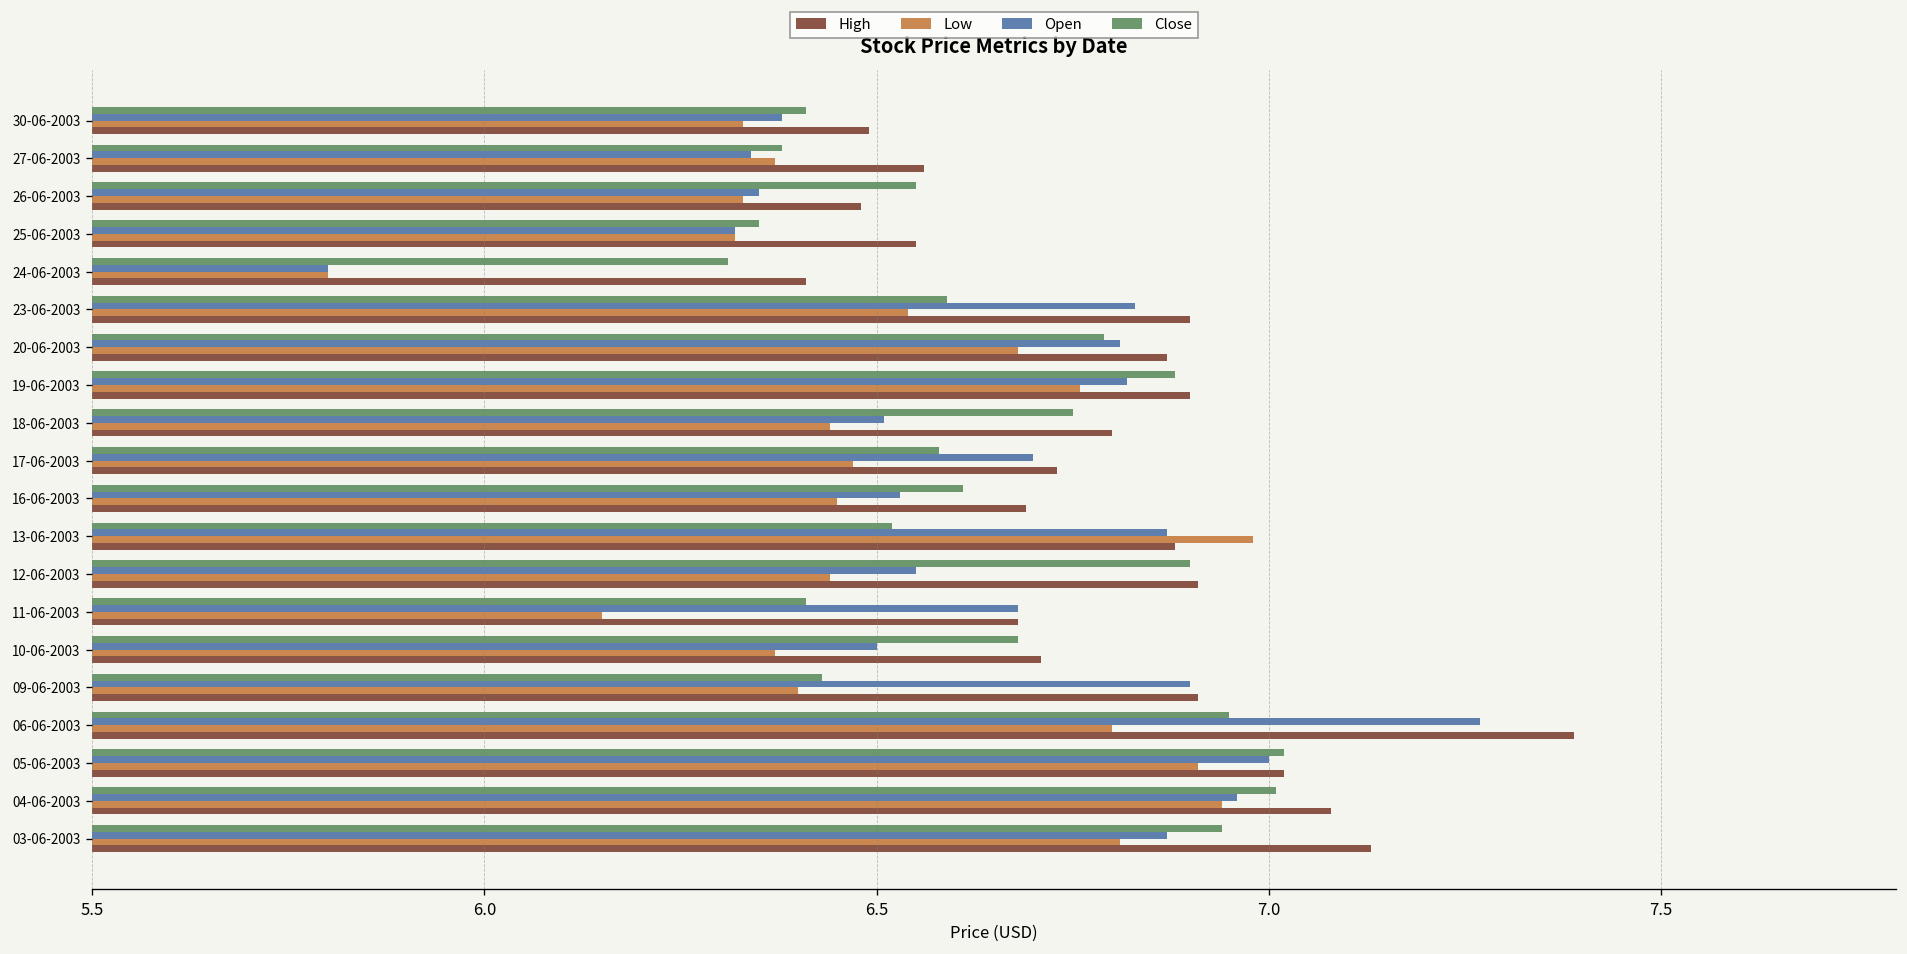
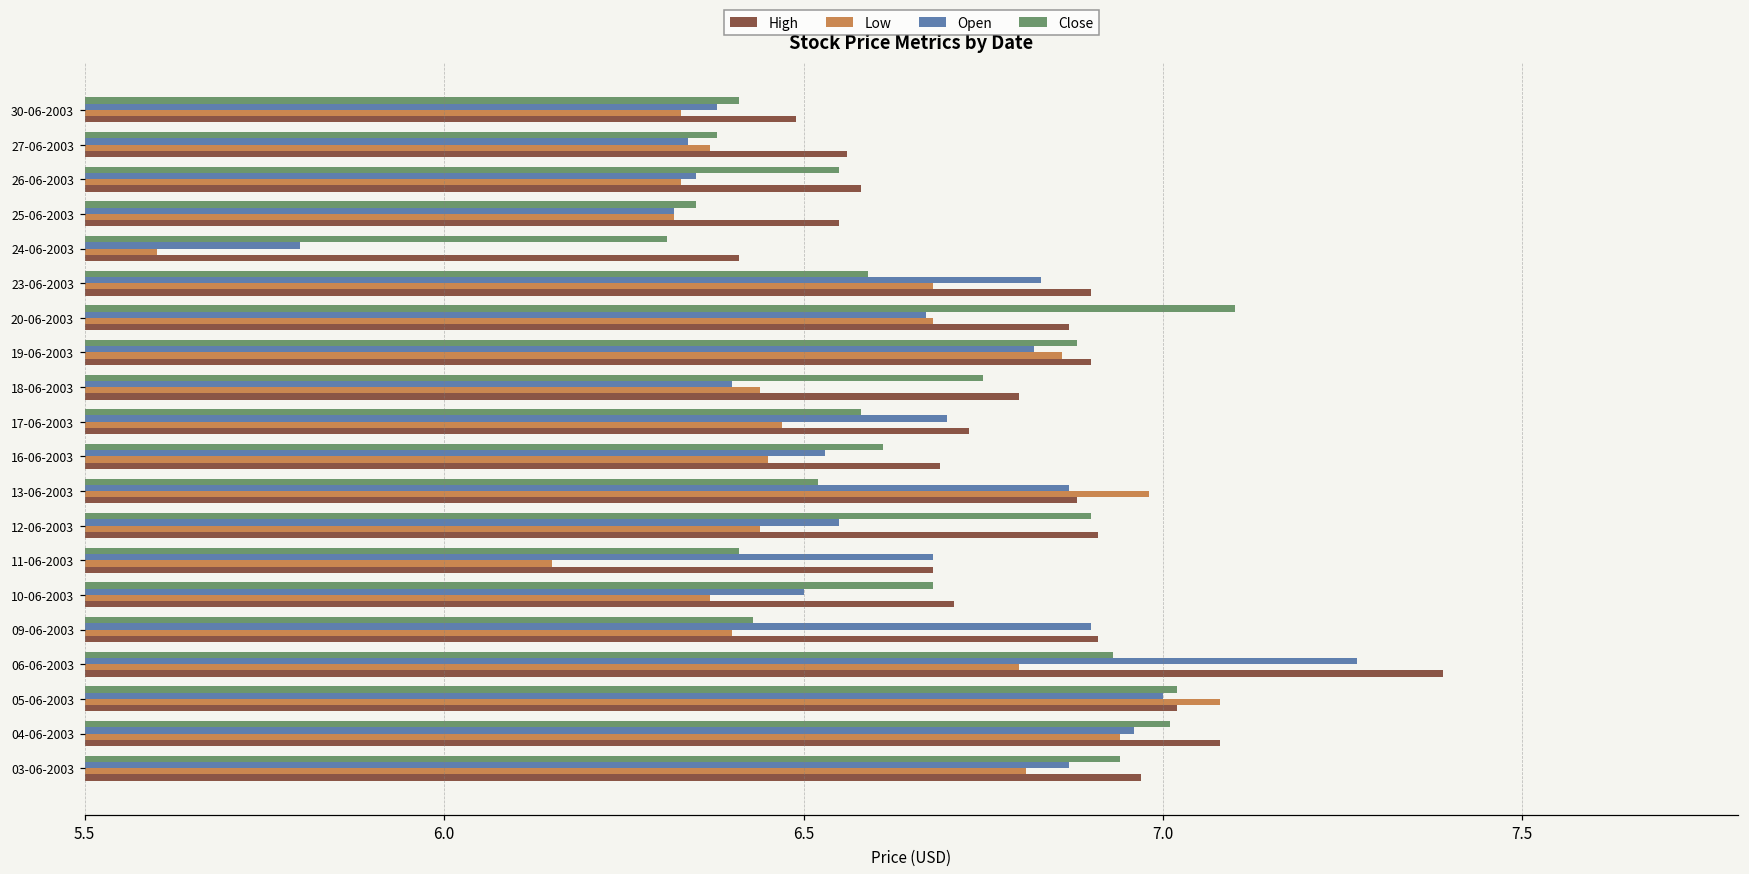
High, 26-06-2003: 6.48 -> 6.58
Low, 24-06-2003: 5.8 -> 5.6
Low, 23-06-2003: 6.54 -> 6.68
Close, 20-06-2003: 6.79 -> 7.10
Open, 20-06-2003: 6.81 -> 6.67
Low, 19-06-2003: 6.76 -> 6.86
Open, 18-06-2003: 6.51 -> 6.40
Close, 06-06-2003: 6.95 -> 6.93
Low, 05-06-2003: 6.91 -> 7.08
High, 03-06-2003: 7.13 -> 6.97
